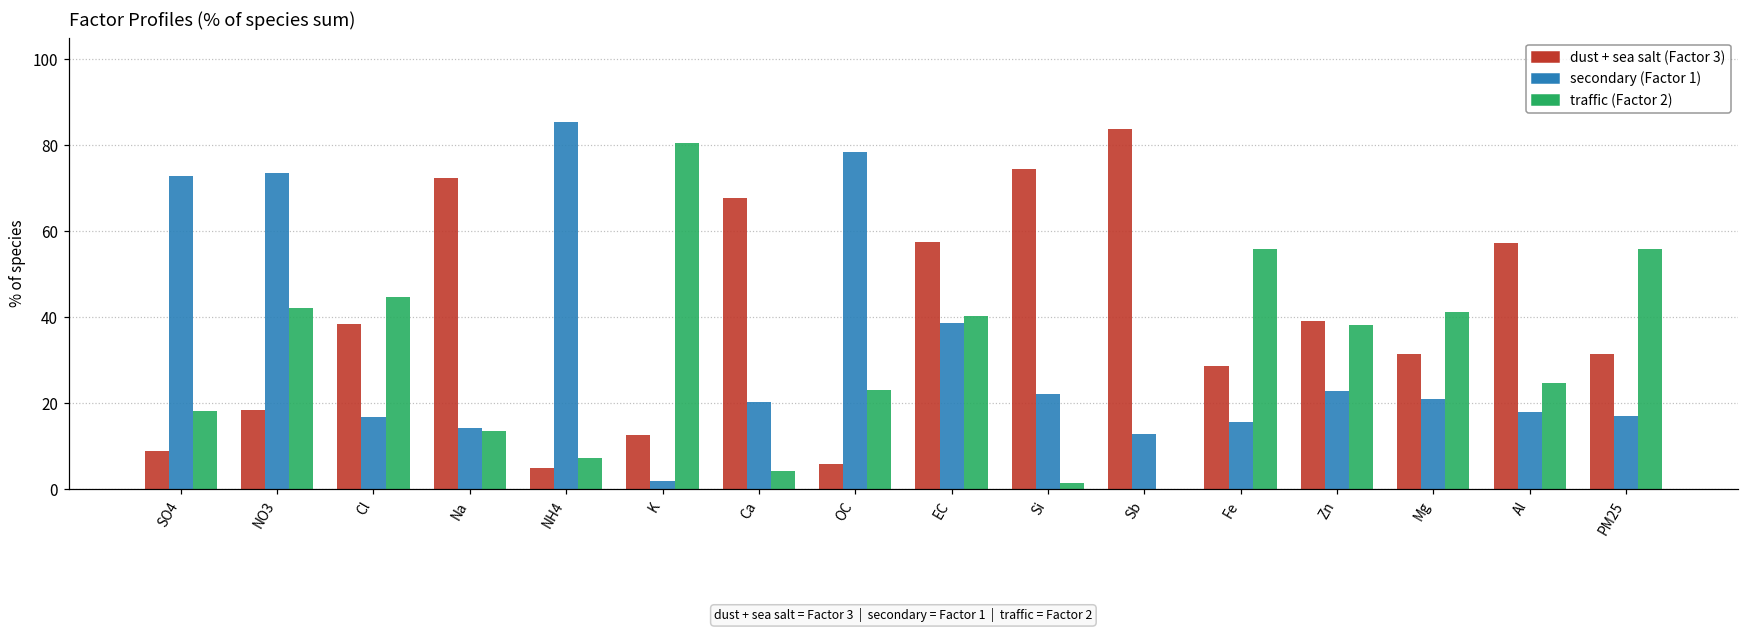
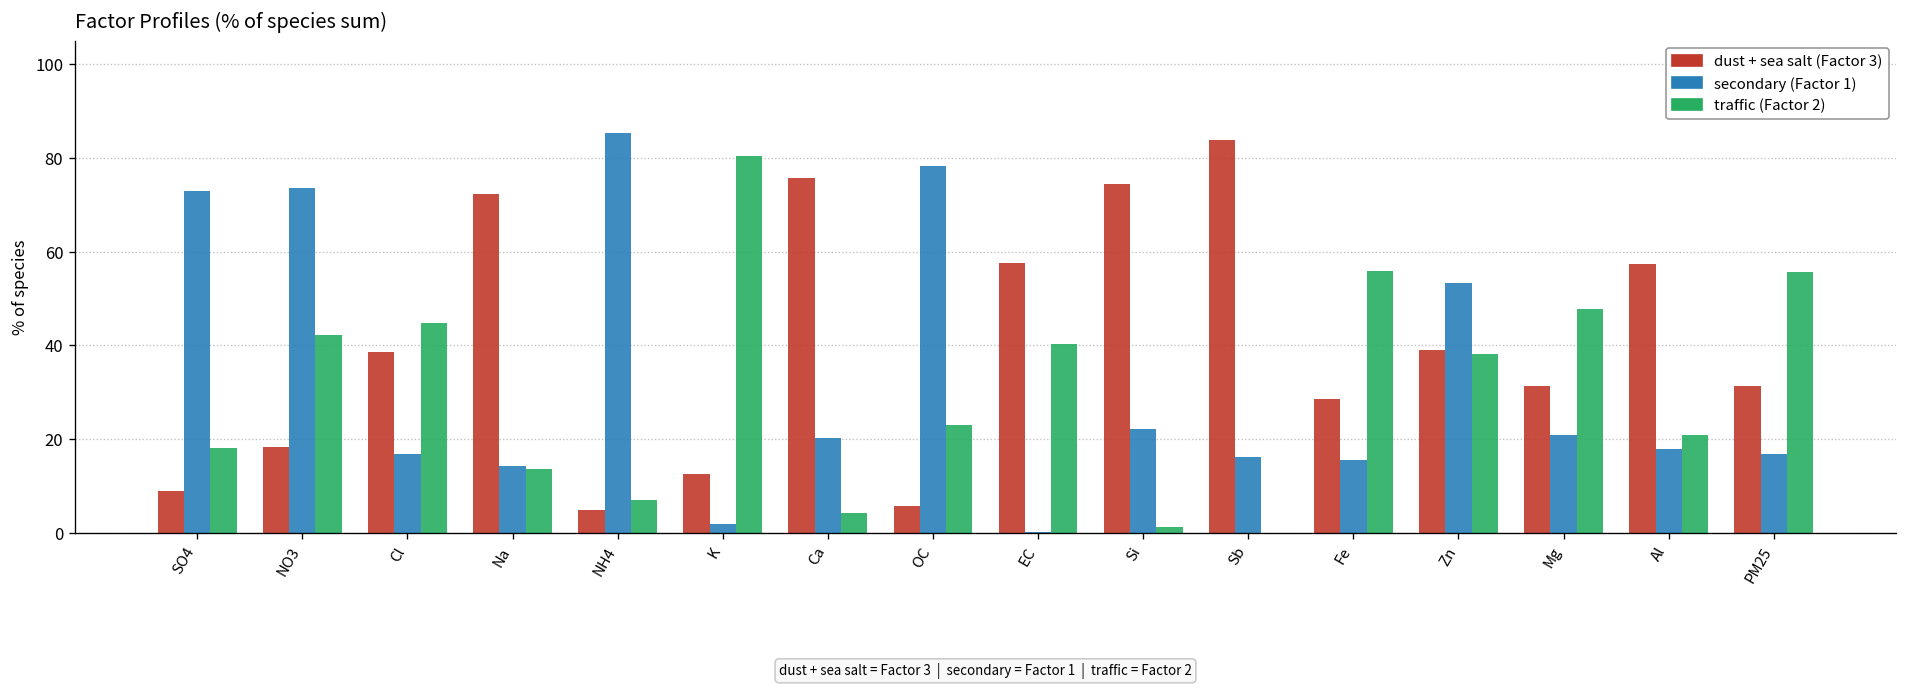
dust + sea salt (Factor 3), Ca: 68 -> 76
secondary (Factor 1), EC: 39 -> 0
secondary (Factor 1), Sb: 13 -> 16
secondary (Factor 1), Zn: 23 -> 53
traffic (Factor 2), Mg: 41 -> 48
traffic (Factor 2), Al: 25 -> 21
